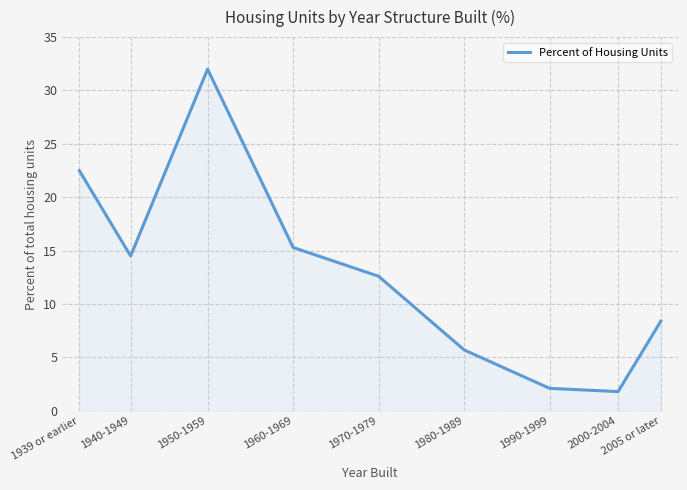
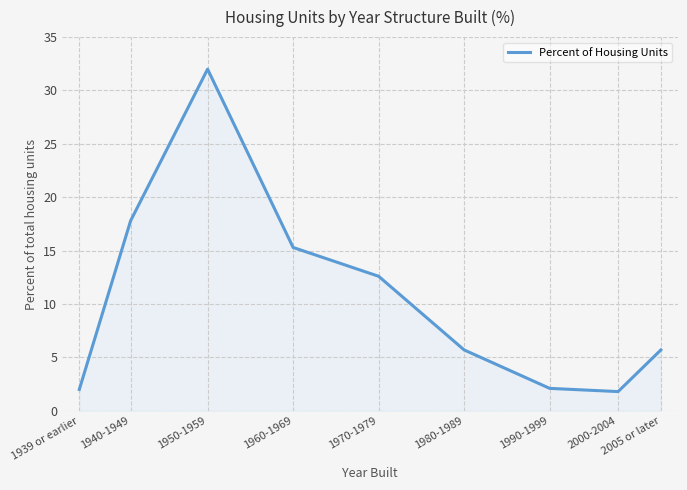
1939 or earlier: 22.5 -> 2.0
1940-1949: 14.5 -> 17.8
2005 or later: 8.4 -> 5.7
